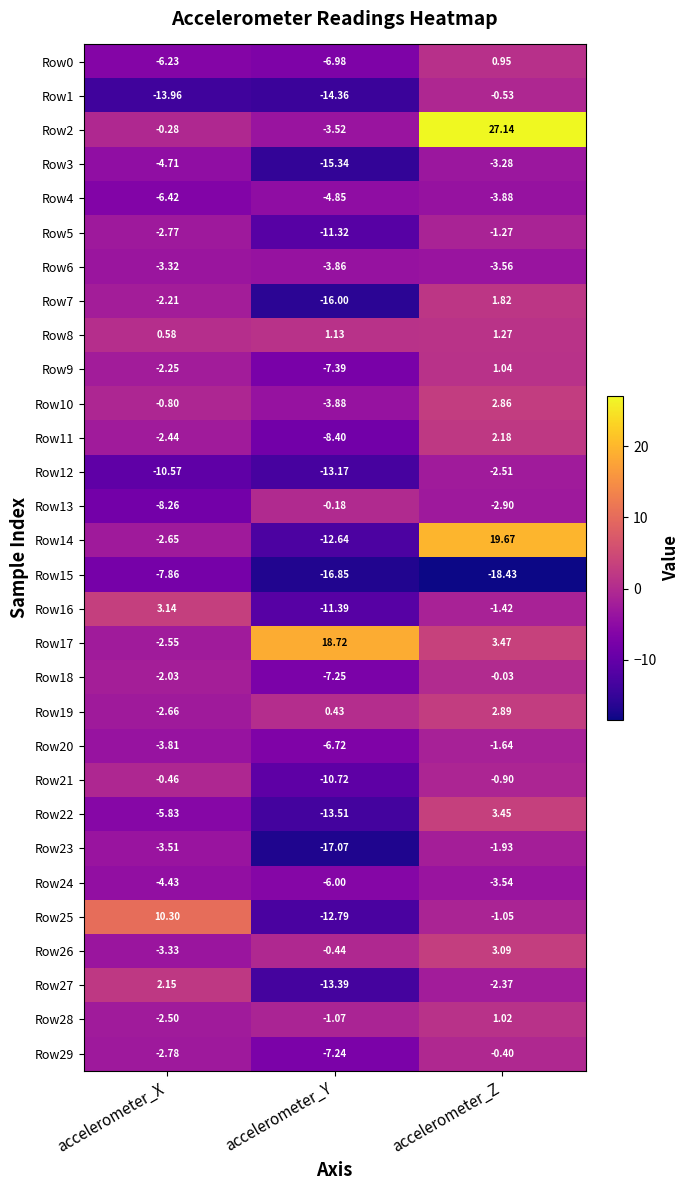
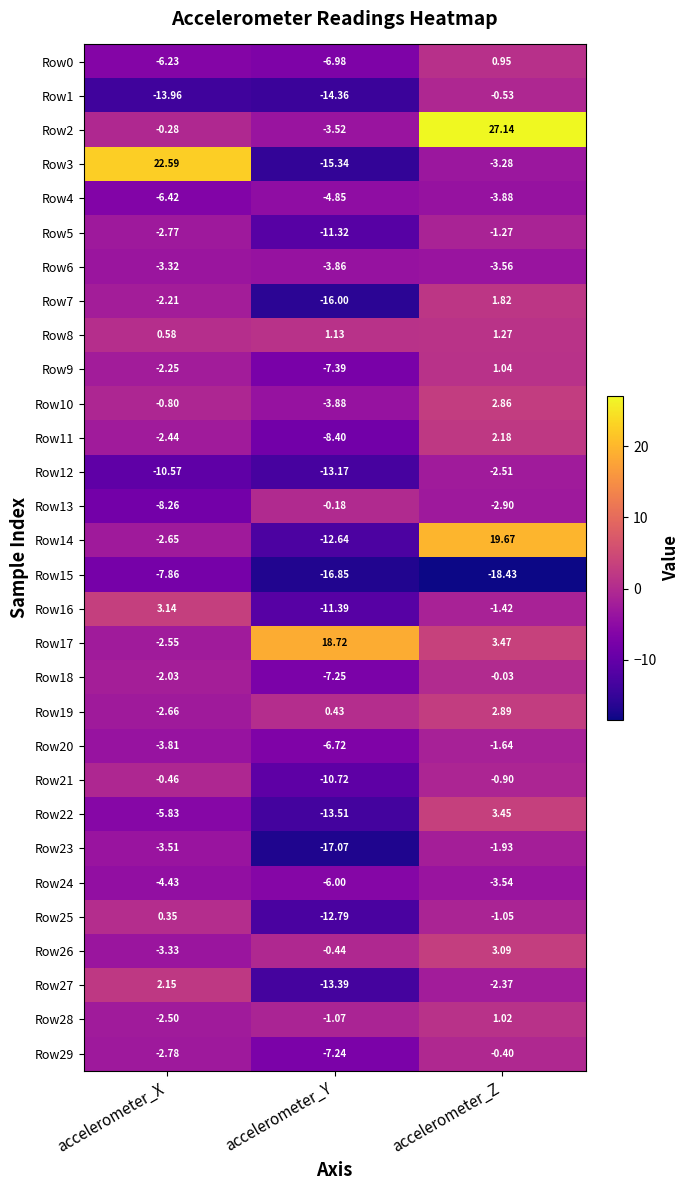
Row3, accelerometer_X: -4.71 -> 22.59
Row25, accelerometer_X: 10.30 -> 0.35
